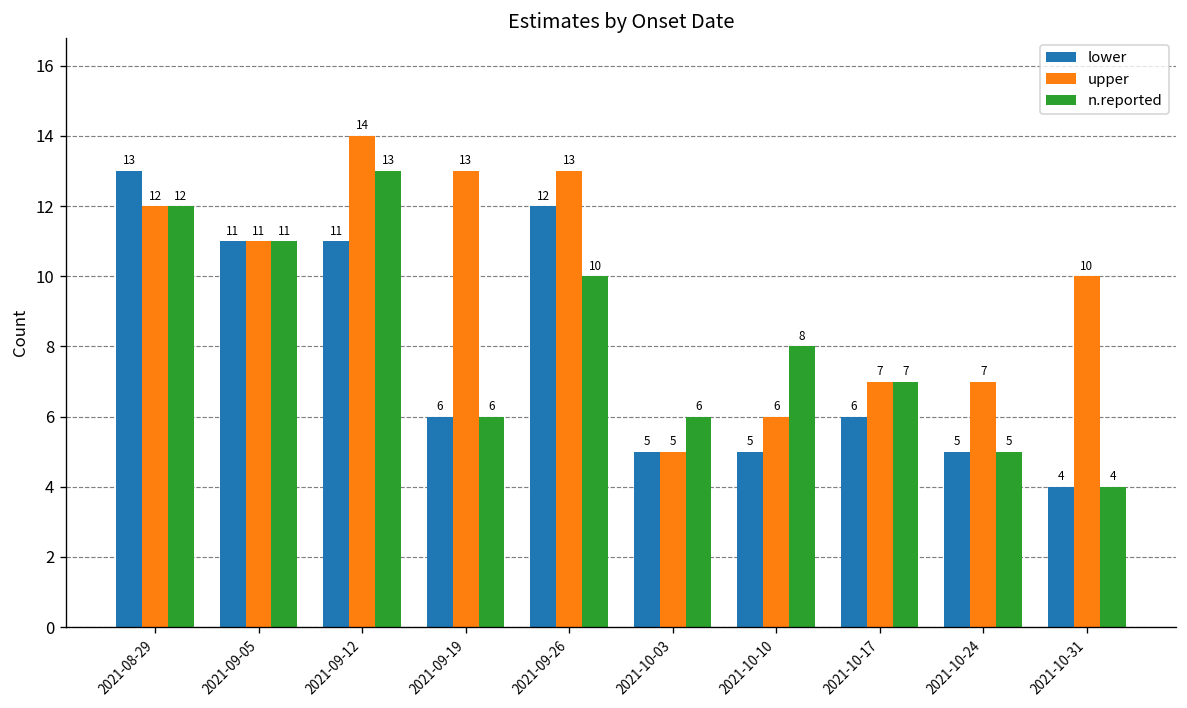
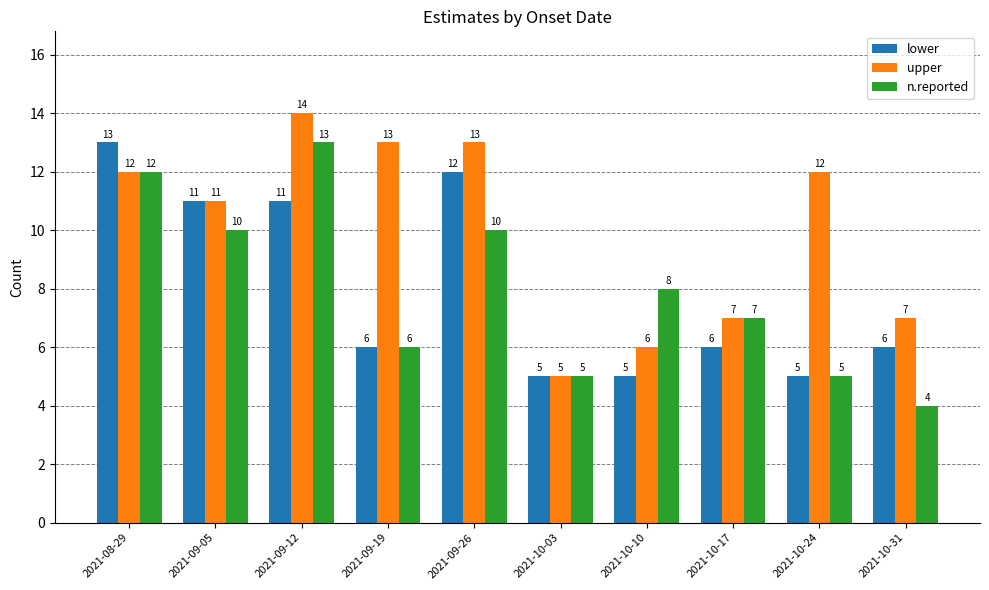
n.reported, 2021-09-05: 11 -> 10
n.reported, 2021-10-03: 6 -> 5
upper, 2021-10-24: 7 -> 12
lower, 2021-10-31: 4 -> 6
upper, 2021-10-31: 10 -> 7
